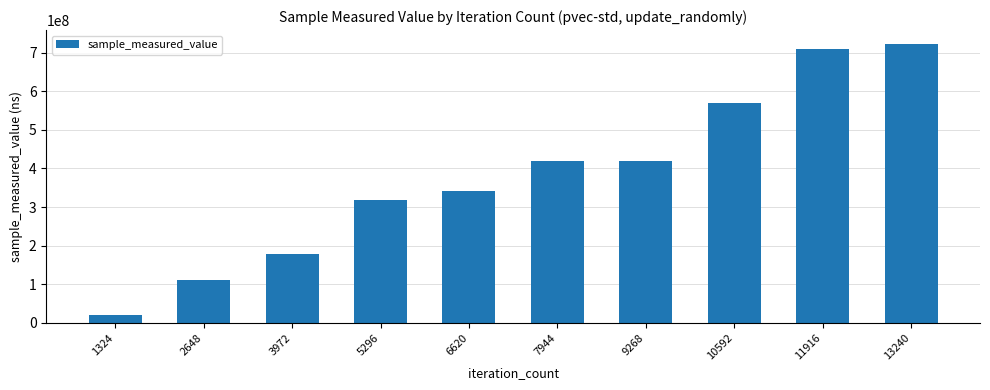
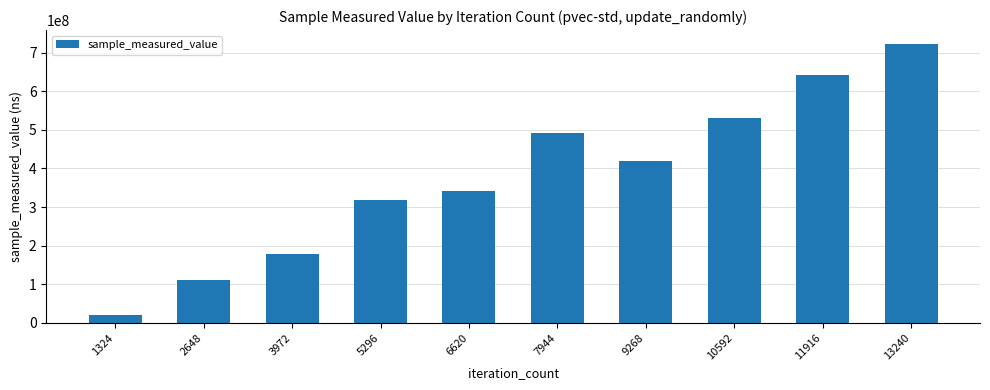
7944: 420000000 -> 490000000
10592: 570000000 -> 530000000
11916: 710000000 -> 640000000
